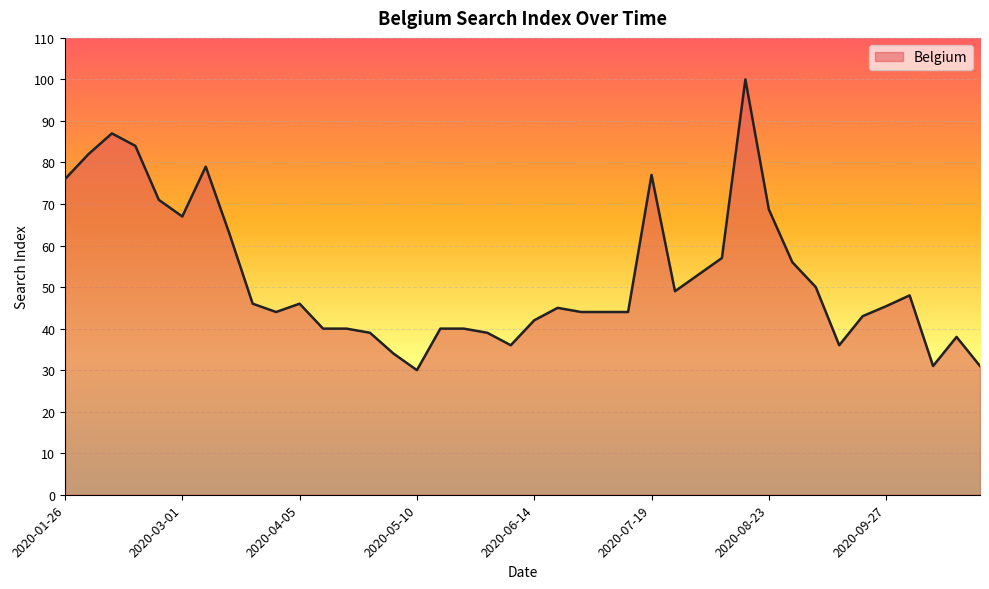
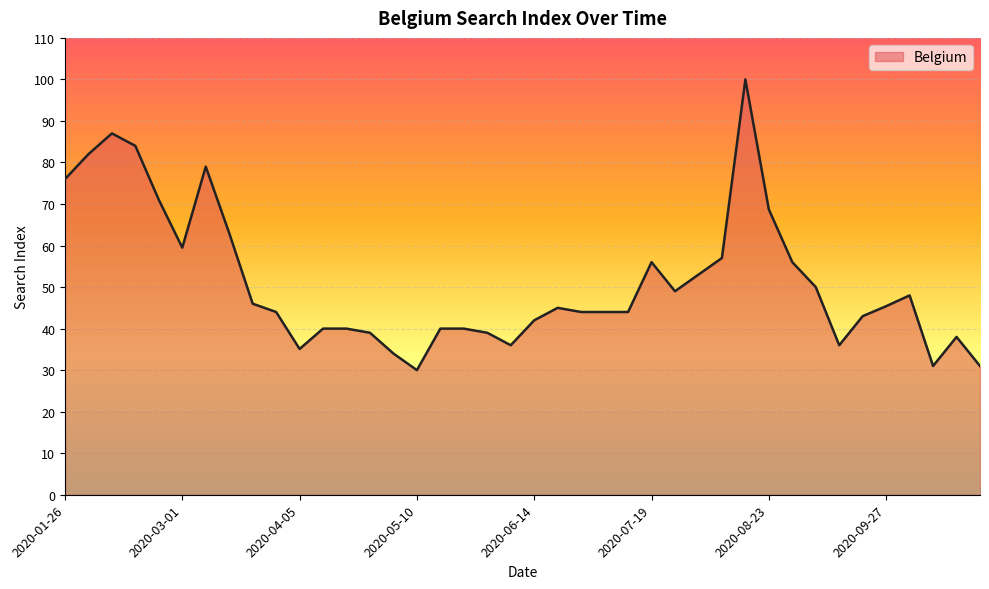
2020-03-01: 67 -> 60
2020-04-05: 46 -> 35
2020-07-19: 77 -> 56
